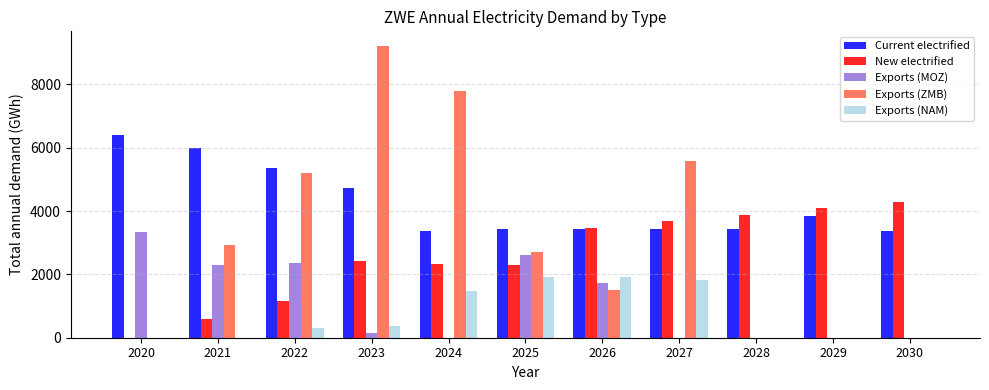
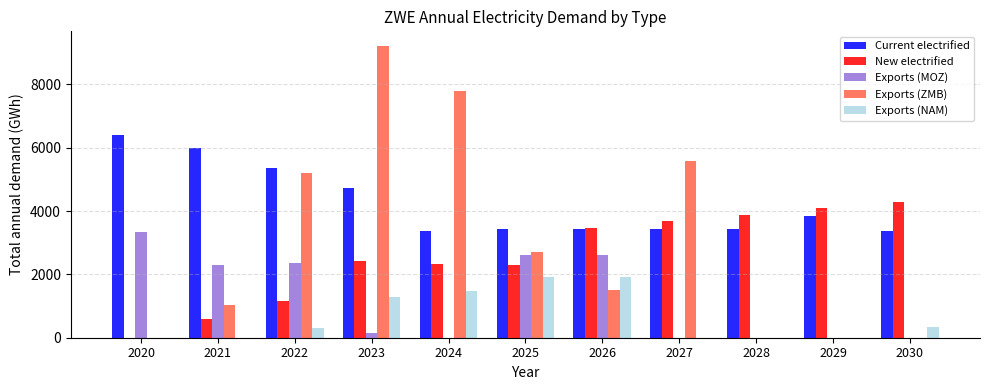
Exports (ZMB), 2021: 2900 -> 1000
Exports (NAM), 2023: 400 -> 1300
Exports (MOZ), 2026: 1700 -> 2600
Exports (NAM), 2027: 1800 -> 0
Exports (NAM), 2030: 0 -> 300
